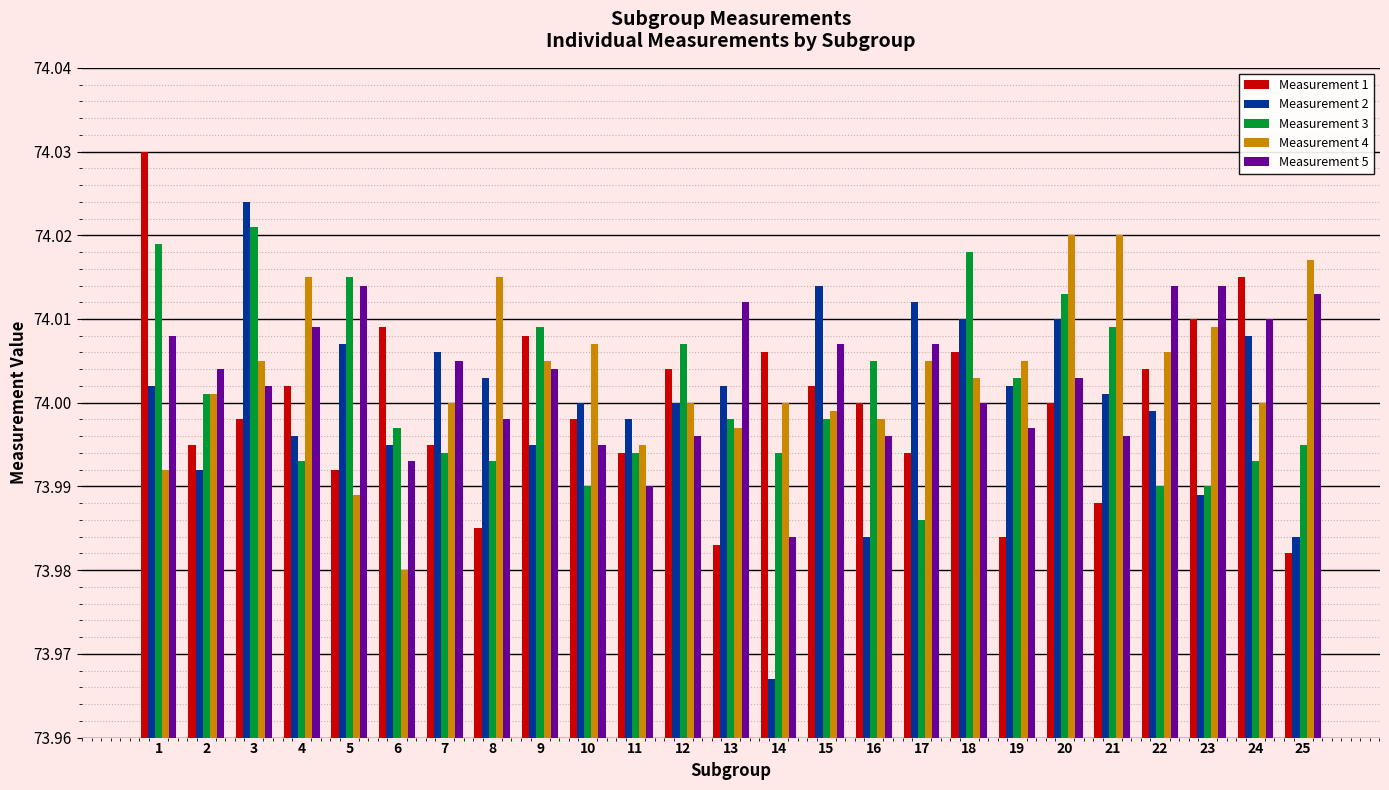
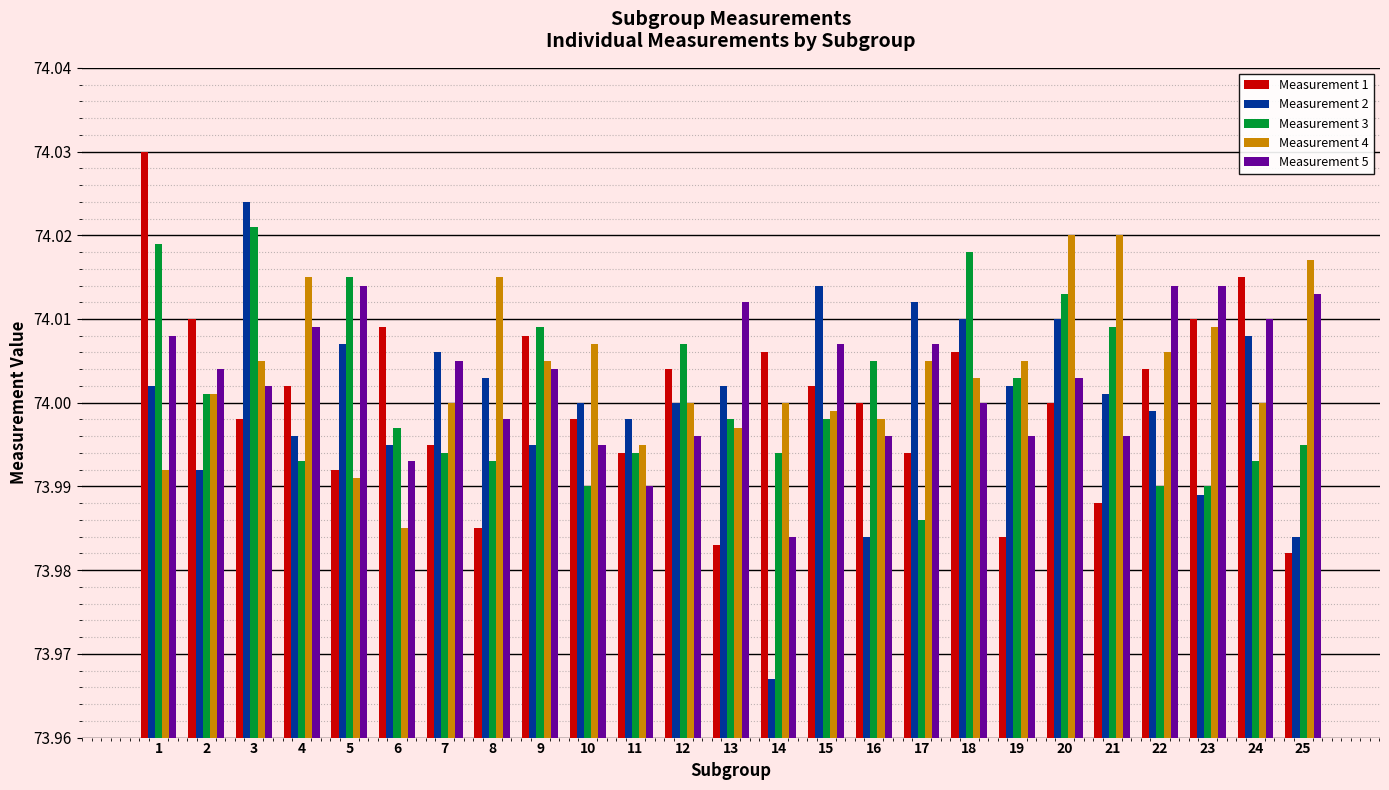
Measurement 1, 2: 73.995 -> 74.010
Measurement 4, 5: 73.989 -> 73.991
Measurement 4, 6: 73.980 -> 73.985
Measurement 5, 19: 73.997 -> 73.996
